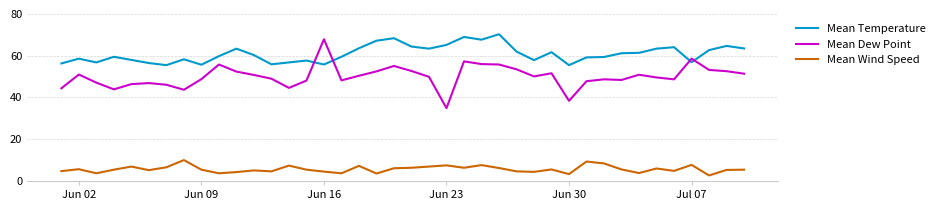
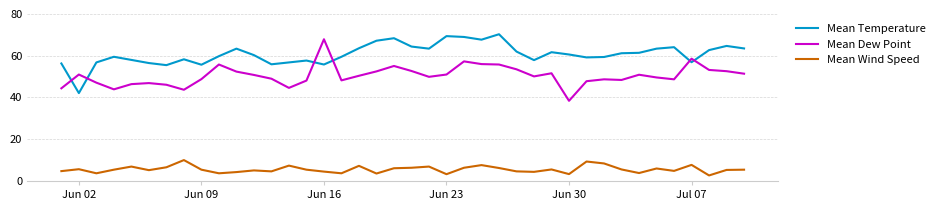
Mean Temperature, Jun 02: 59 -> 42
Mean Temperature, Jun 23: 65 -> 69
Mean Dew Point, Jun 23: 35 -> 51
Mean Wind Speed, Jun 23: 7 -> 3
Mean Temperature, Jun 30: 56 -> 61
